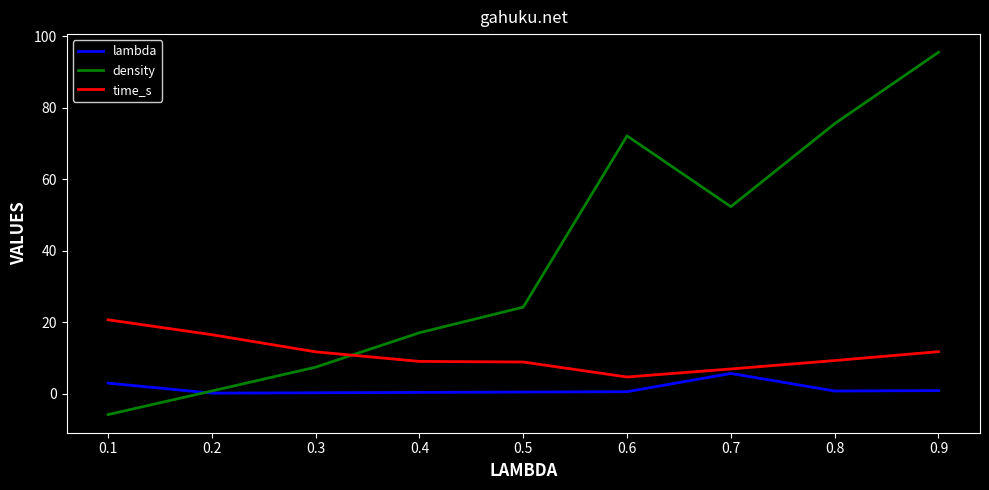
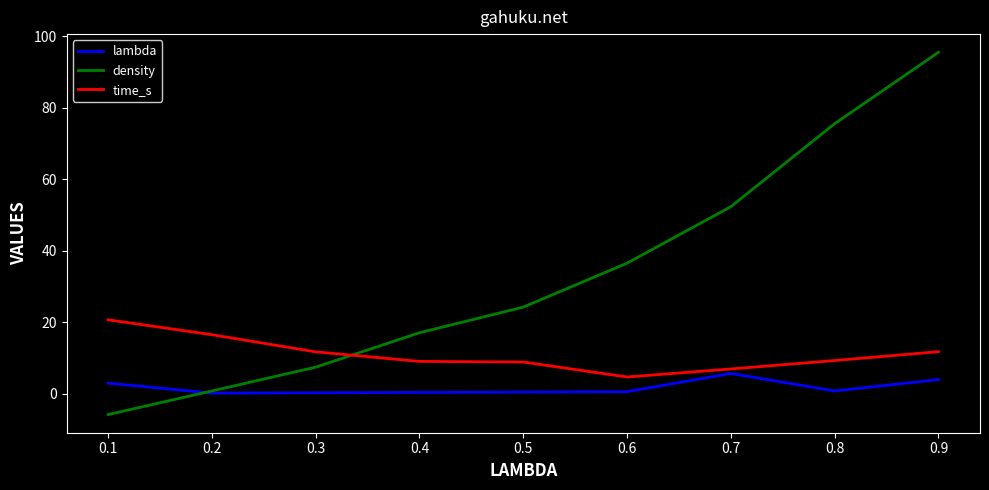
density, 0.6: 72 -> 37
lambda, 0.9: 1 -> 4
